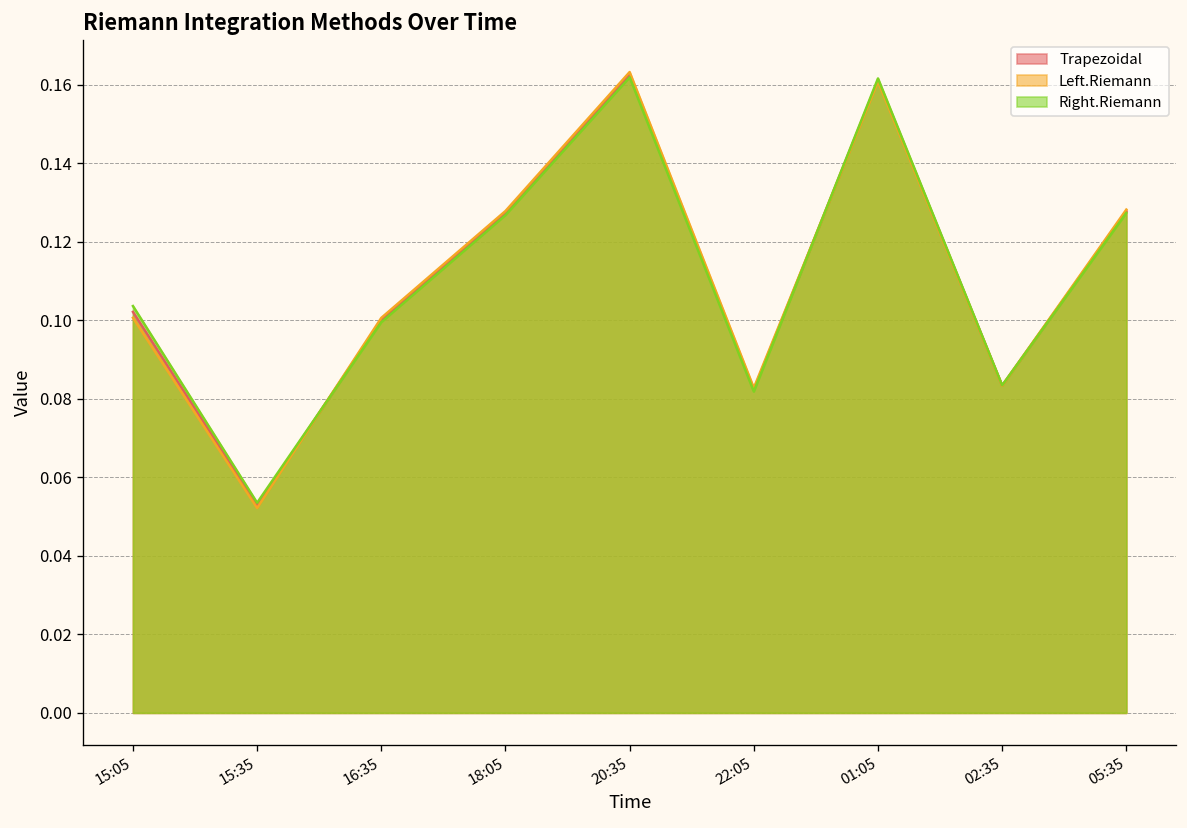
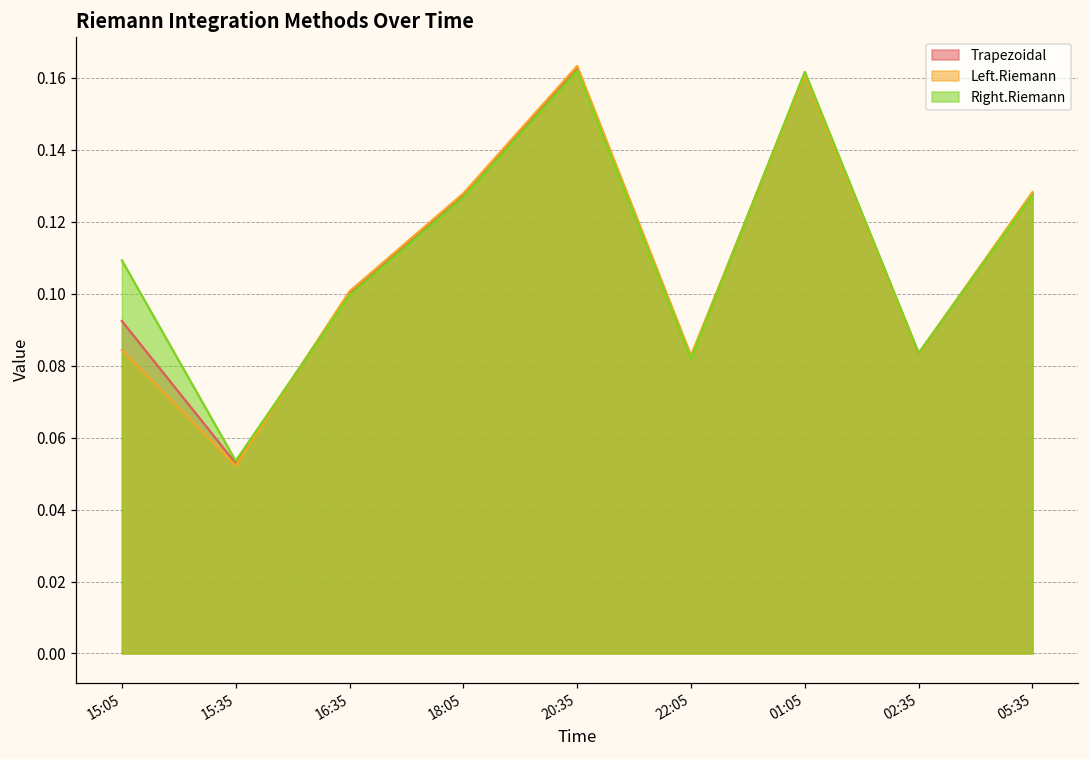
Trapezoidal, 15:05: 0.102 -> 0.092
Left.Riemann, 15:05: 0.101 -> 0.084
Right.Riemann, 15:05: 0.104 -> 0.109
